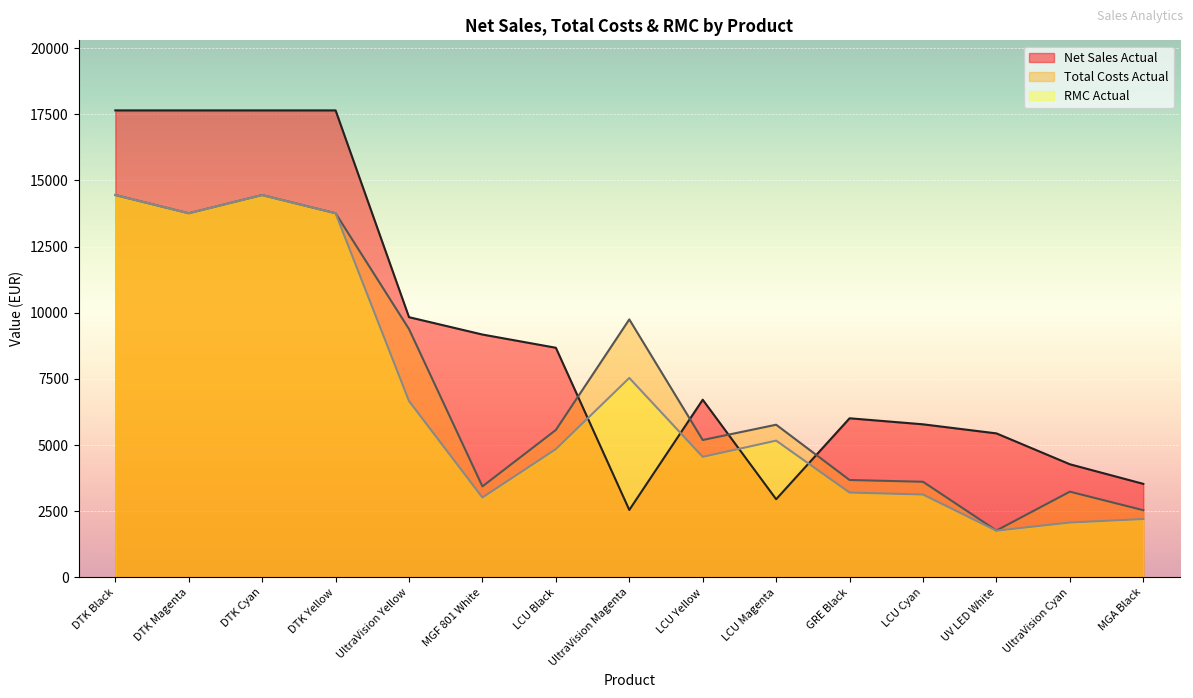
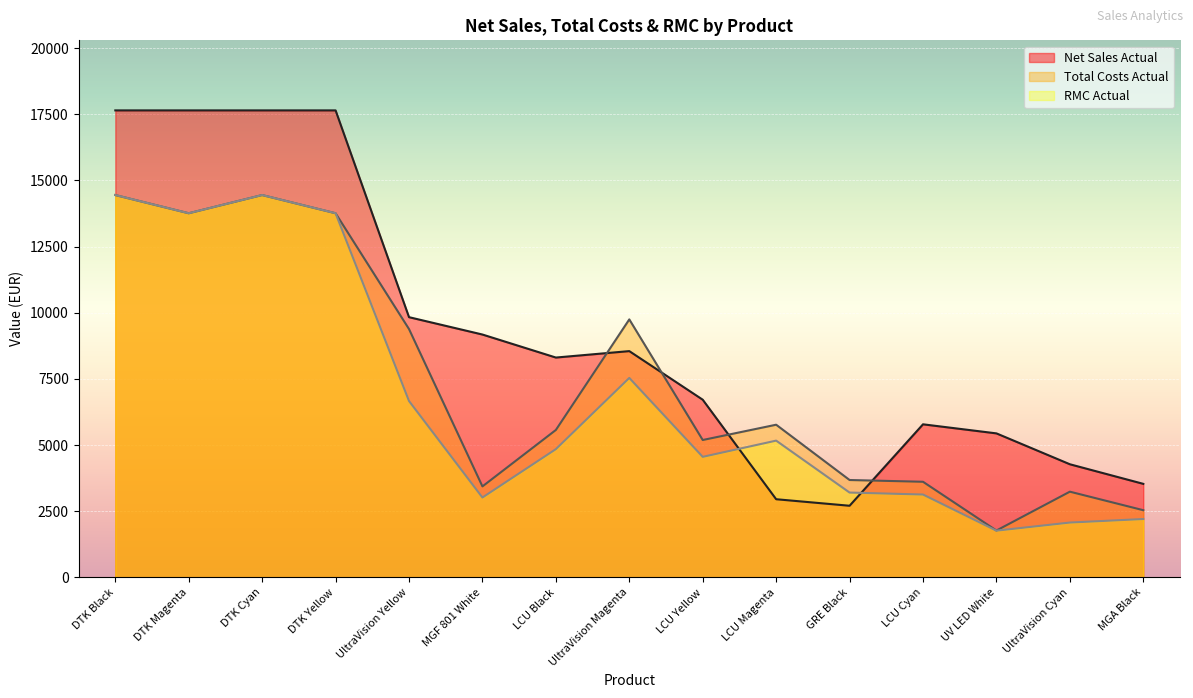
Net Sales Actual, LCU Black: 8700 -> 8300
Net Sales Actual, UltraVision Magenta: 2500 -> 8600
Net Sales Actual, GRE Black: 6000 -> 2700
